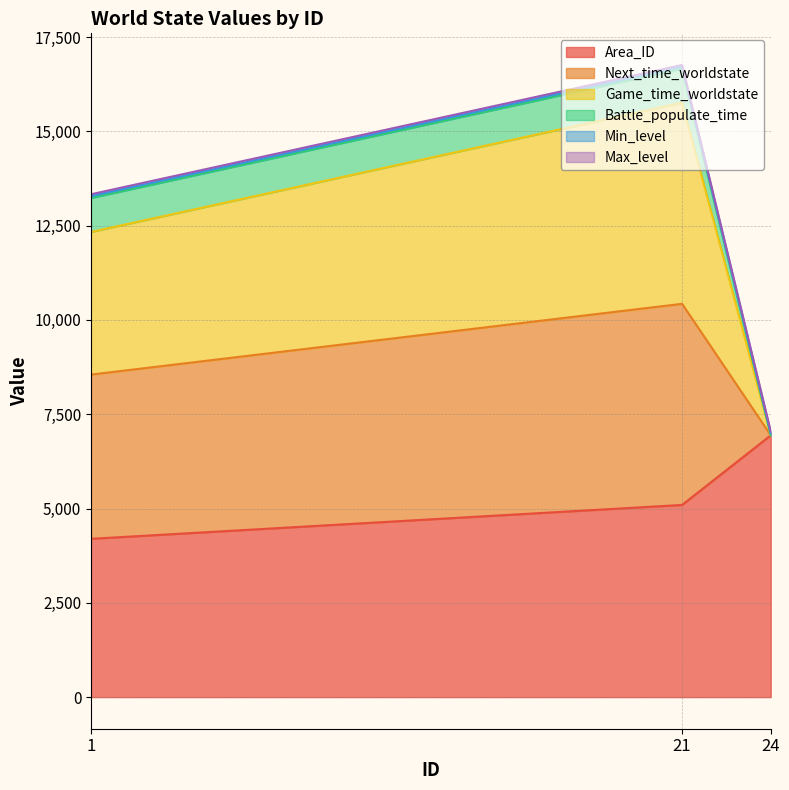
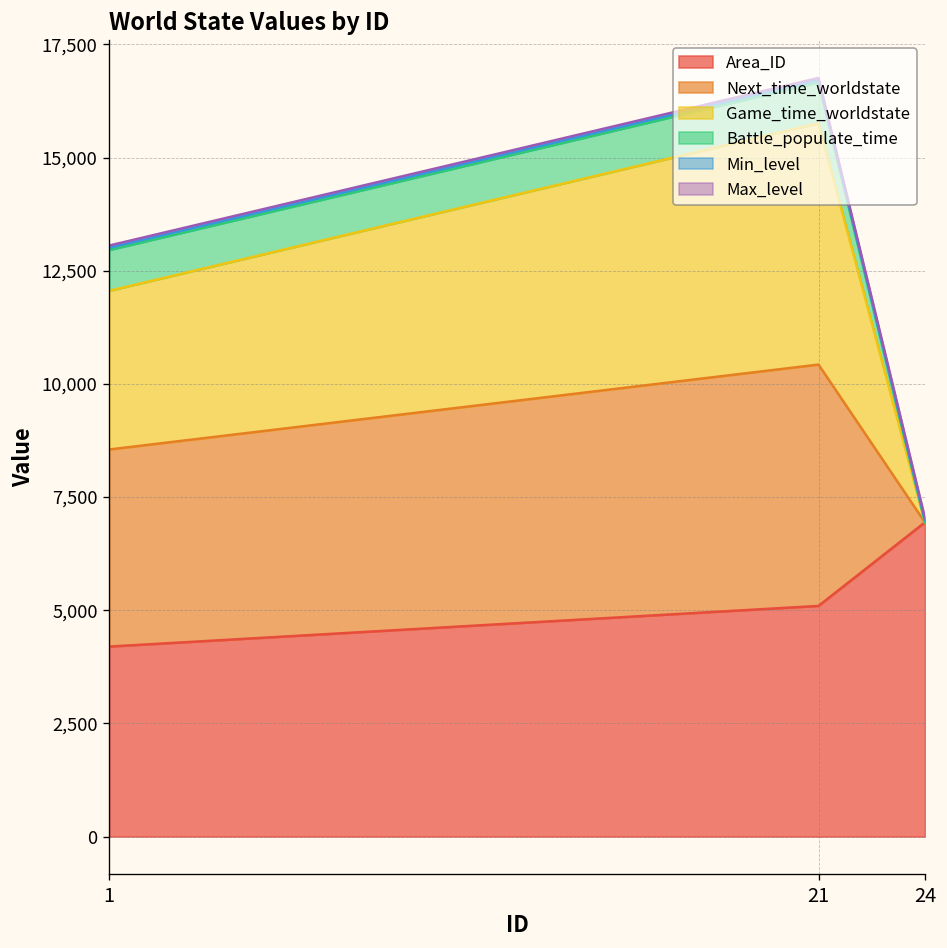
Game_time_worldstate, 1: 3,800 -> 3,500
